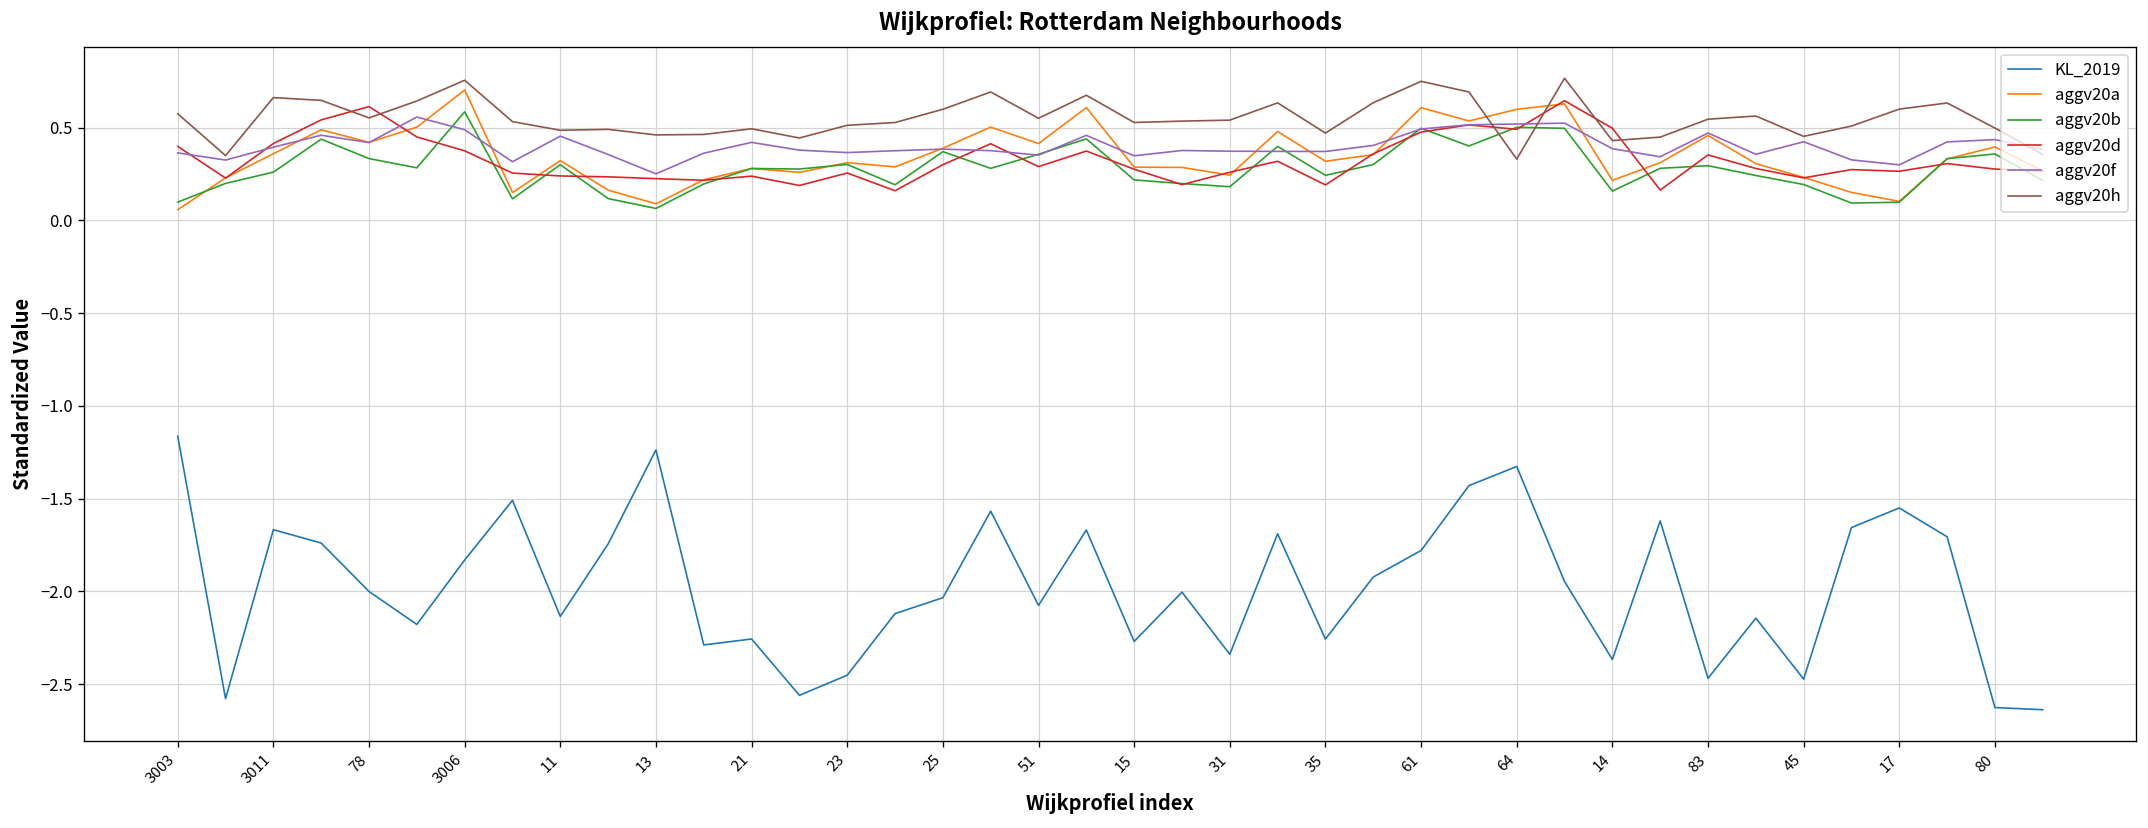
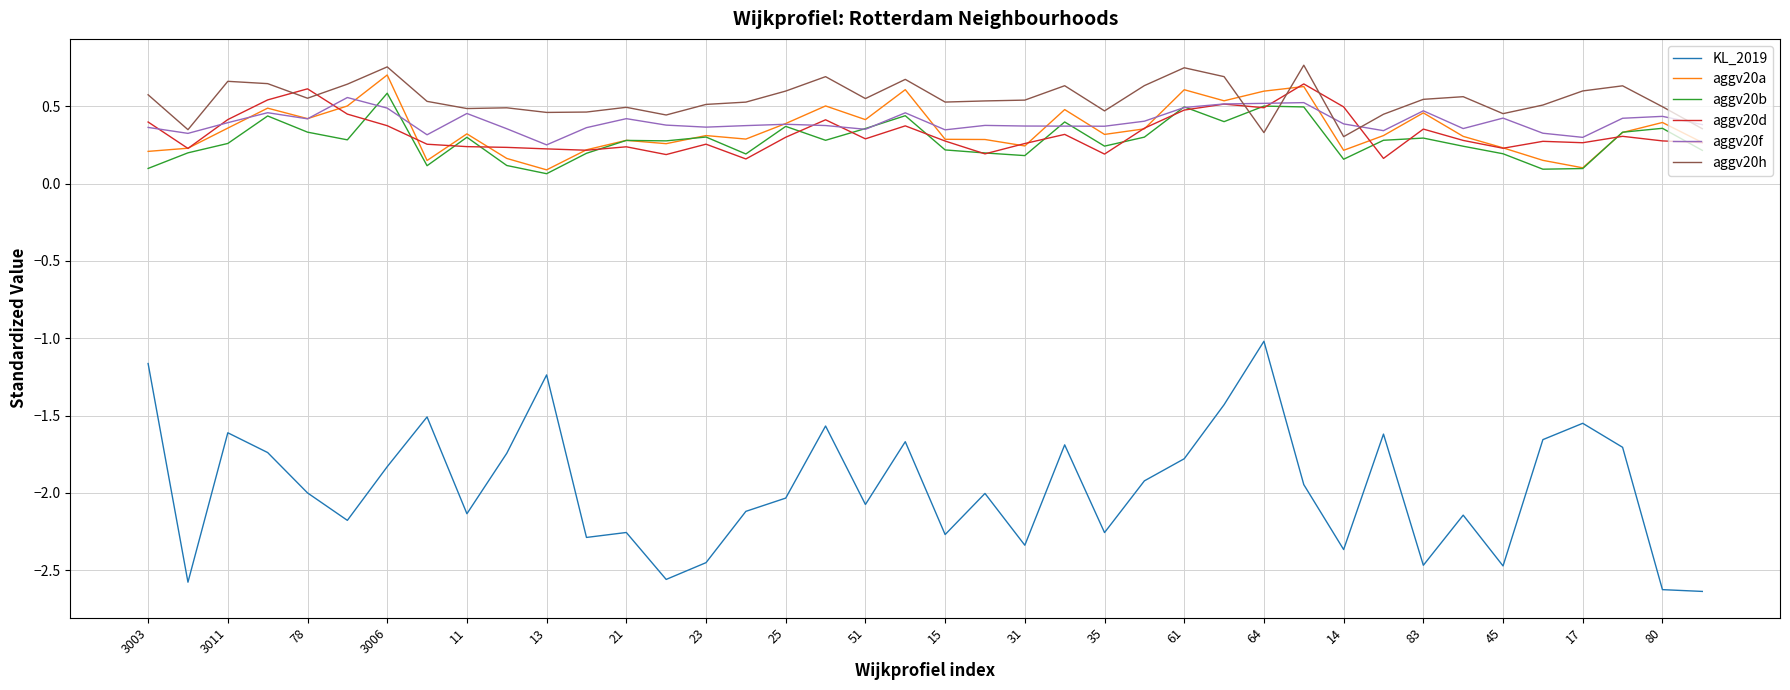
aggv20a, 3003: 0.06 -> 0.21
KL_2019, 3011: -1.67 -> -1.61
KL_2019, 64: -1.33 -> -1.02
aggv20h, 14: 0.43 -> 0.30
